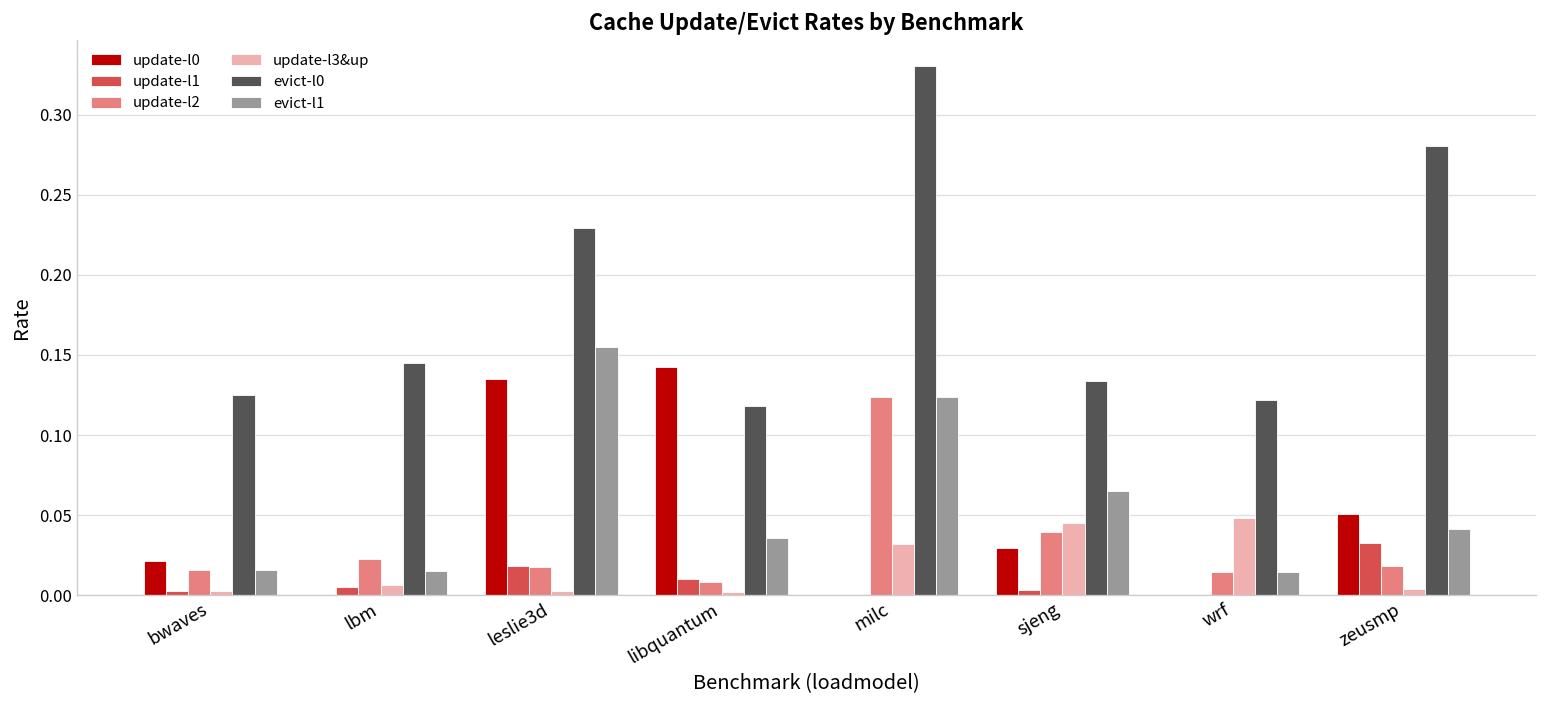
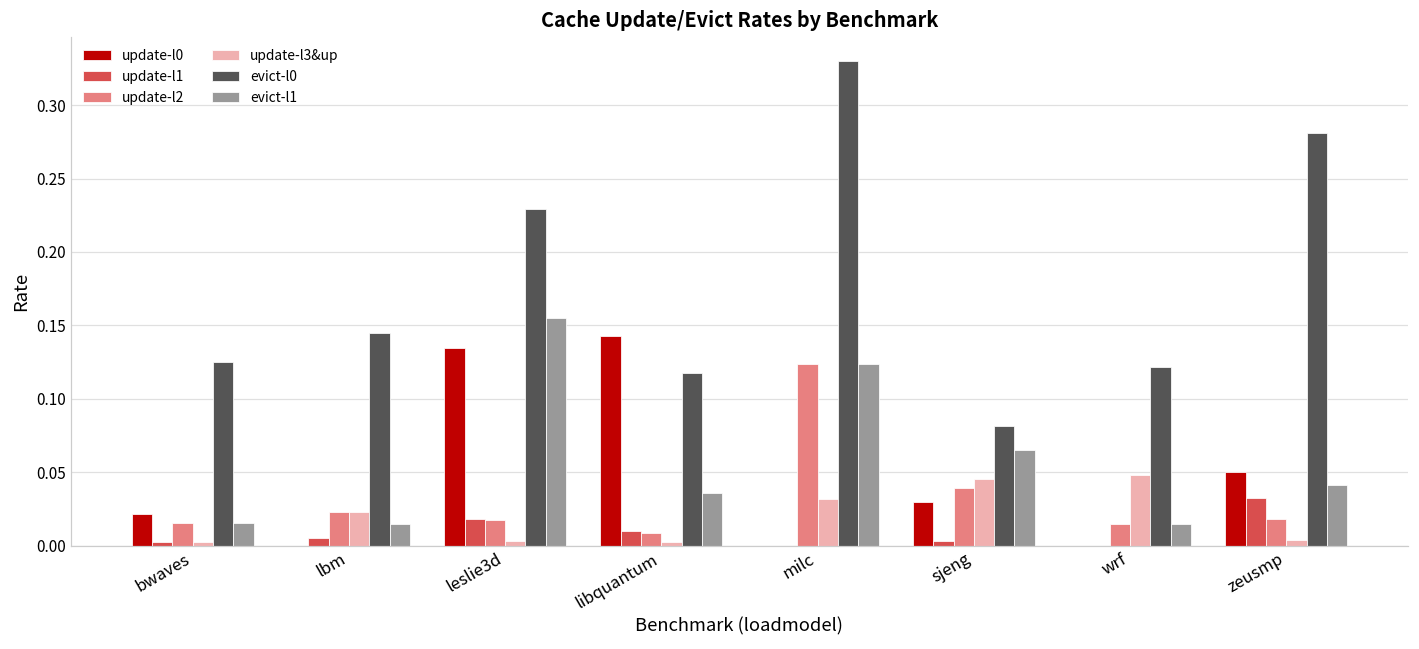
update-l3&up, lbm: 0.006 -> 0.023
evict-l0, sjeng: 0.134 -> 0.081
